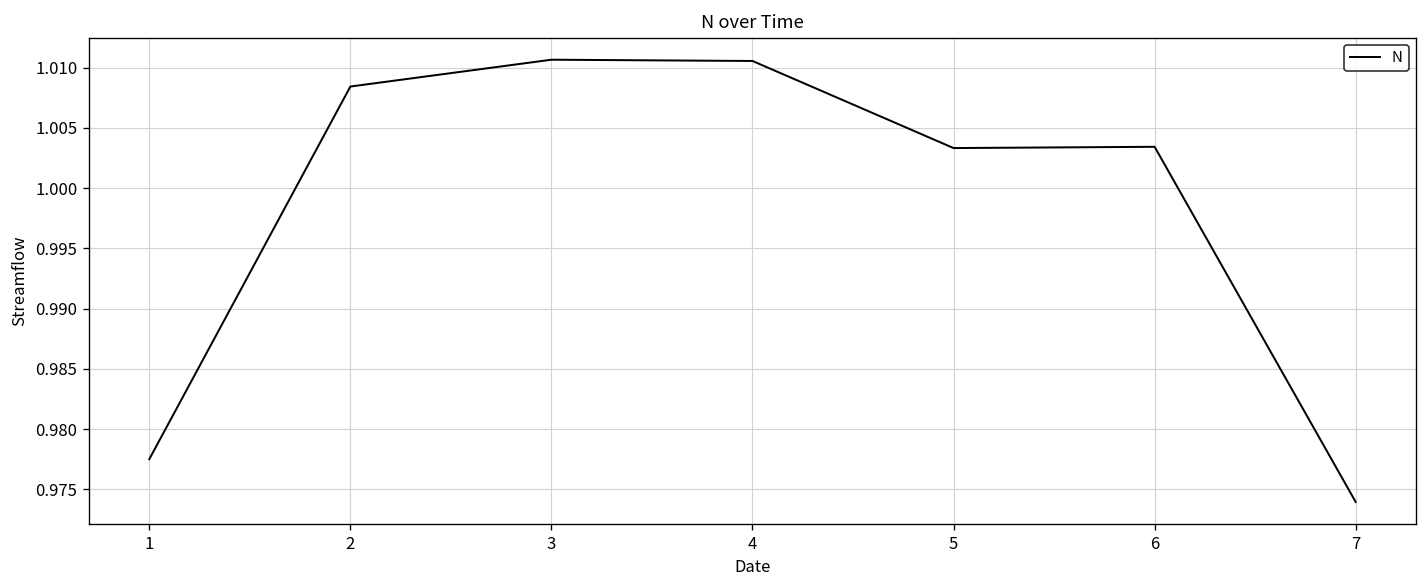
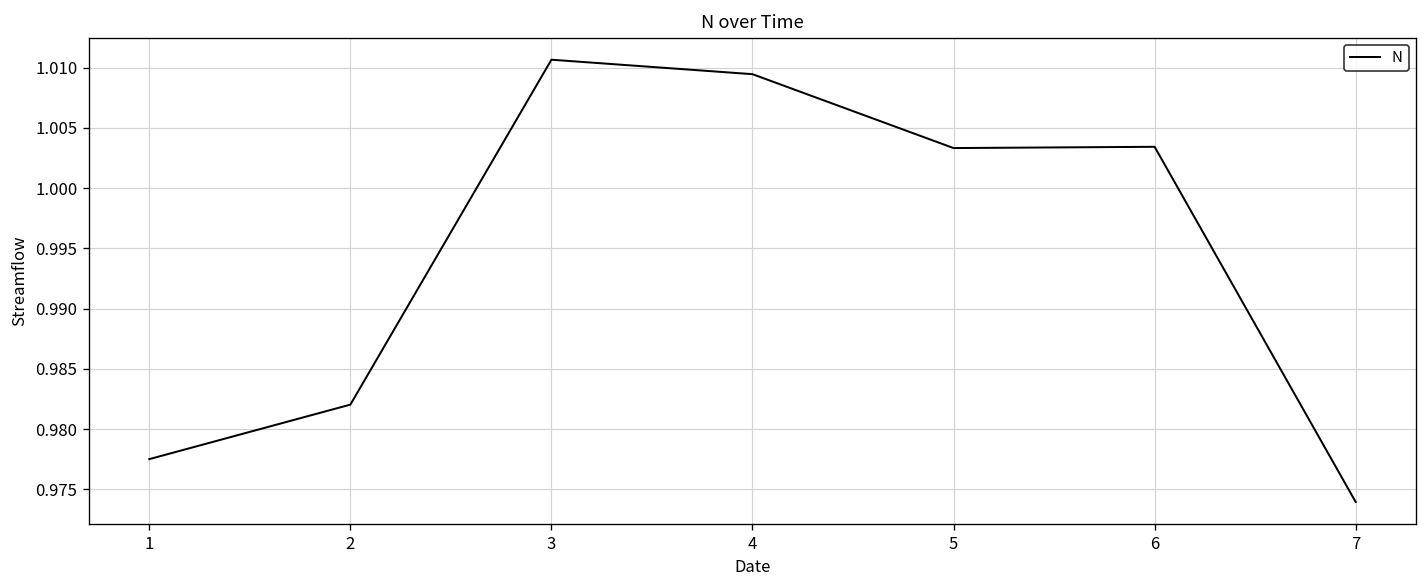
2: 1.0084 -> 0.9820
4: 1.0106 -> 1.0095
